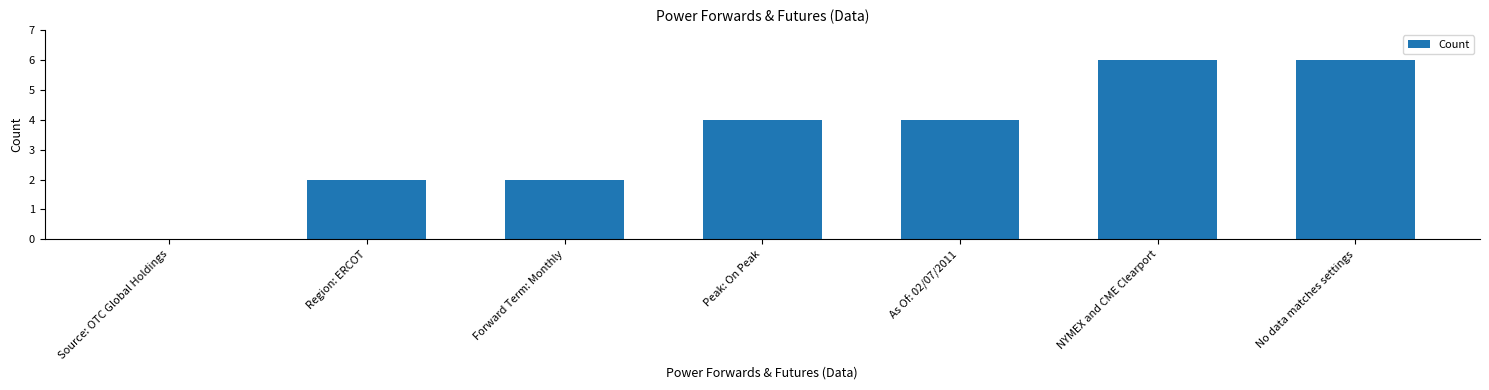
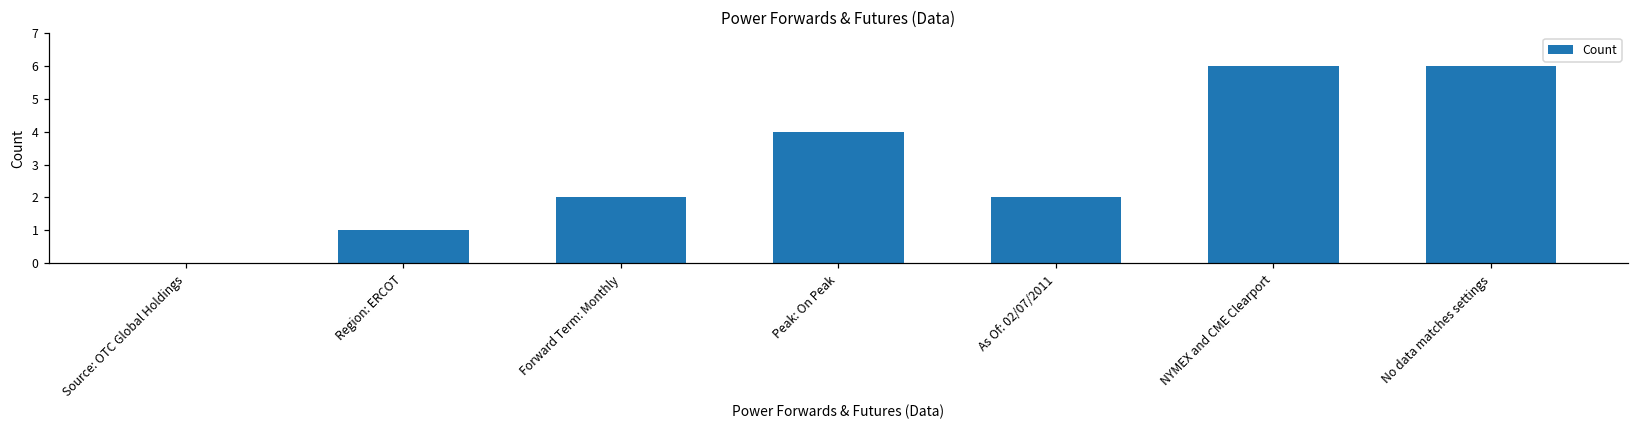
Region: ERCOT: 2 -> 1
As Of: 02/07/2011: 4 -> 2
